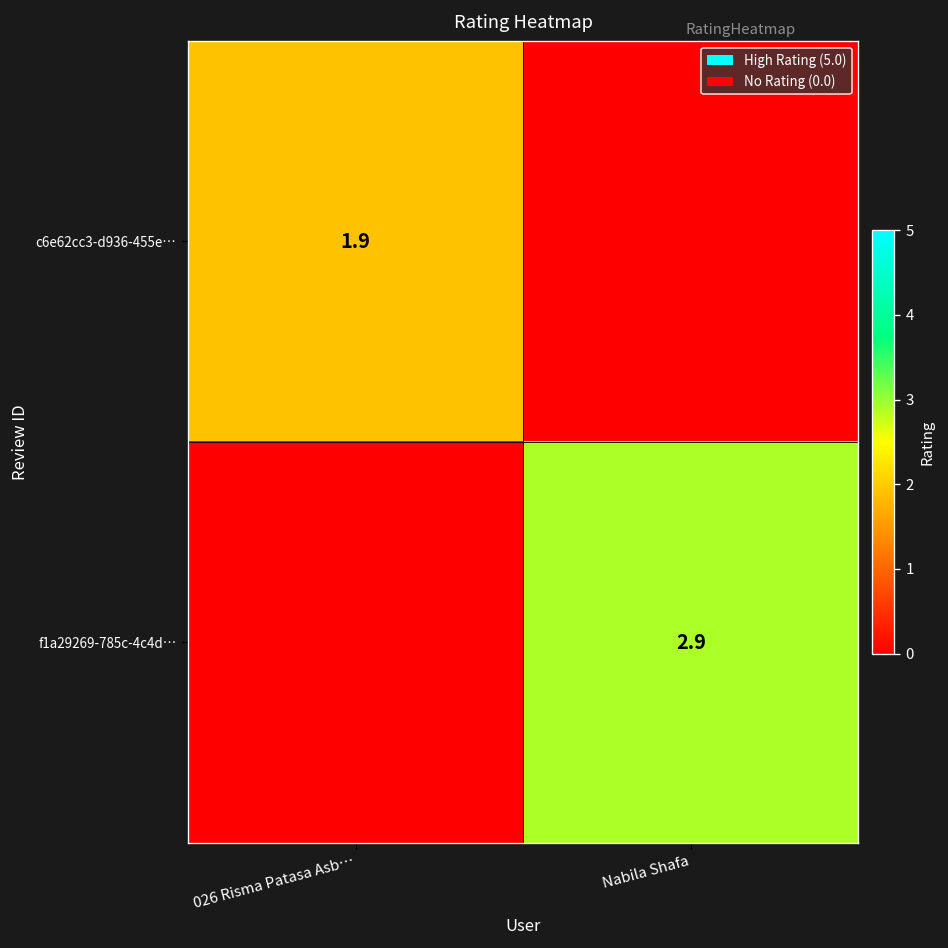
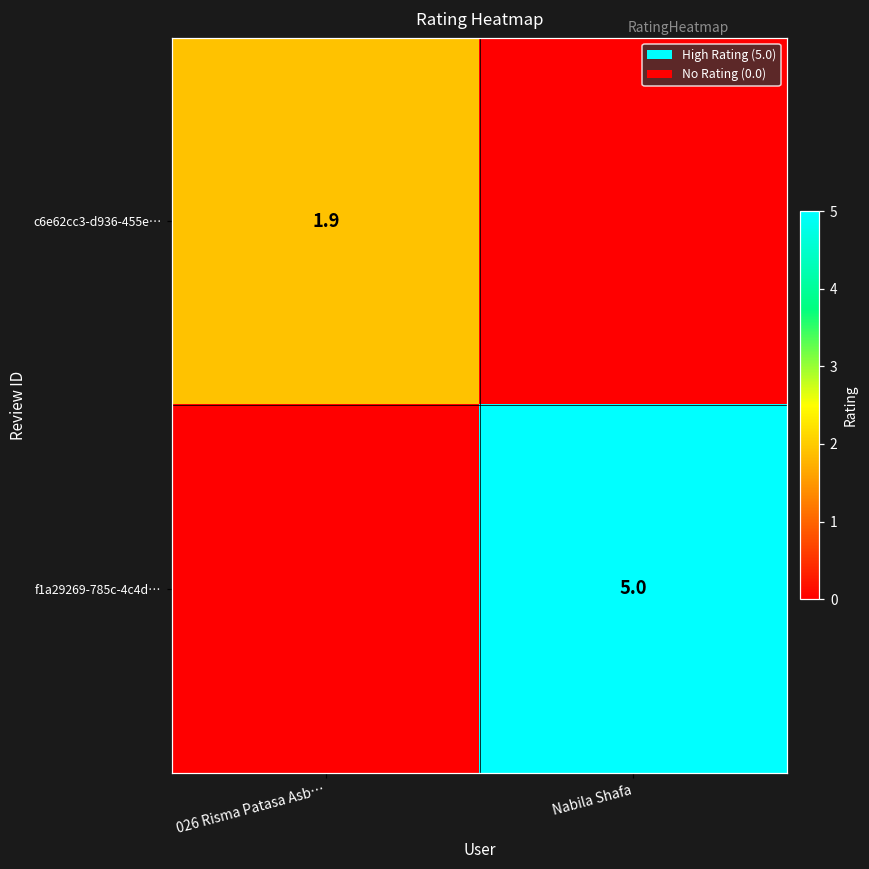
f1a29269-785c-4c4d…, Nabila Shafa: 2.9 -> 5.0
